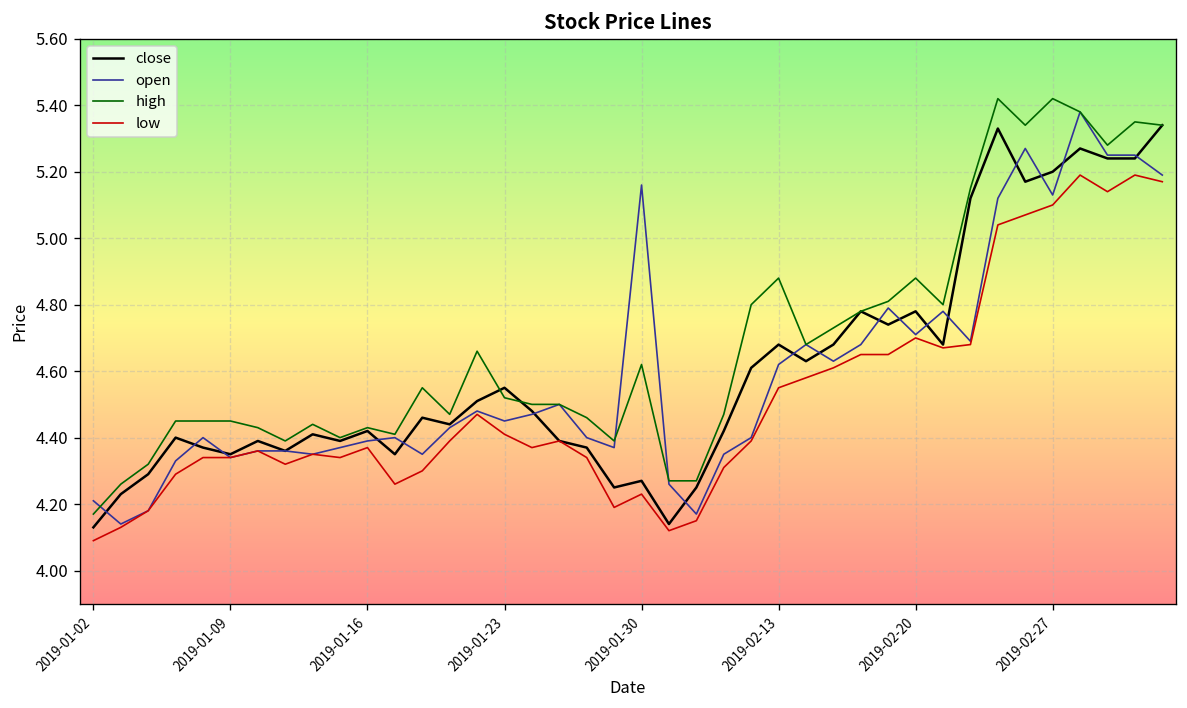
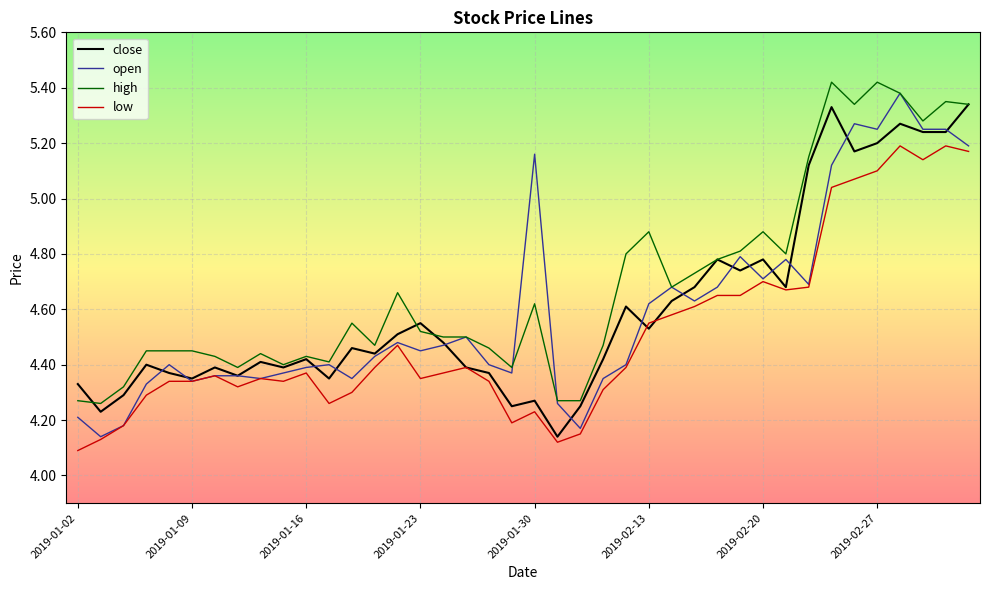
close, 2019-01-02: 4.13 -> 4.33
high, 2019-01-02: 4.17 -> 4.27
low, 2019-01-23: 4.41 -> 4.35
close, 2019-02-13: 4.68 -> 4.53
open, 2019-02-27: 5.13 -> 5.25
